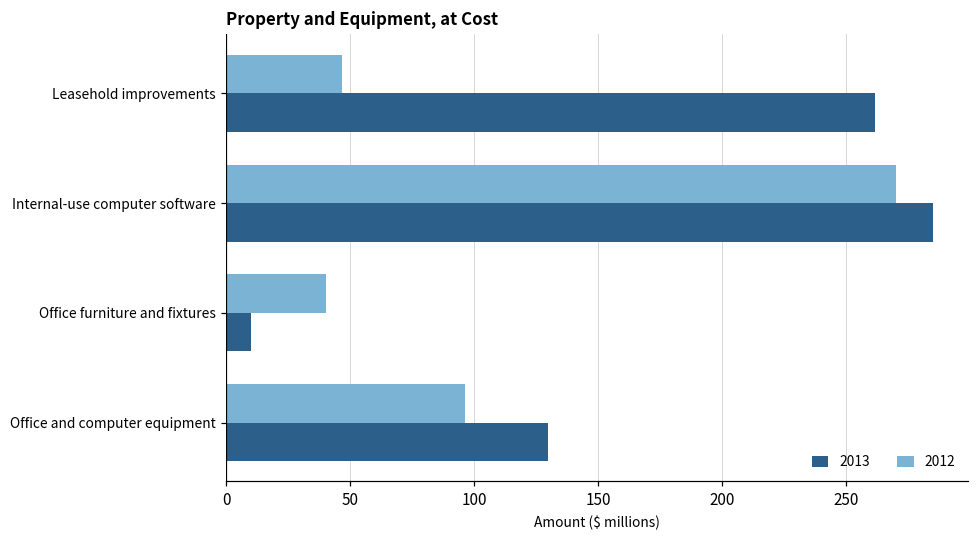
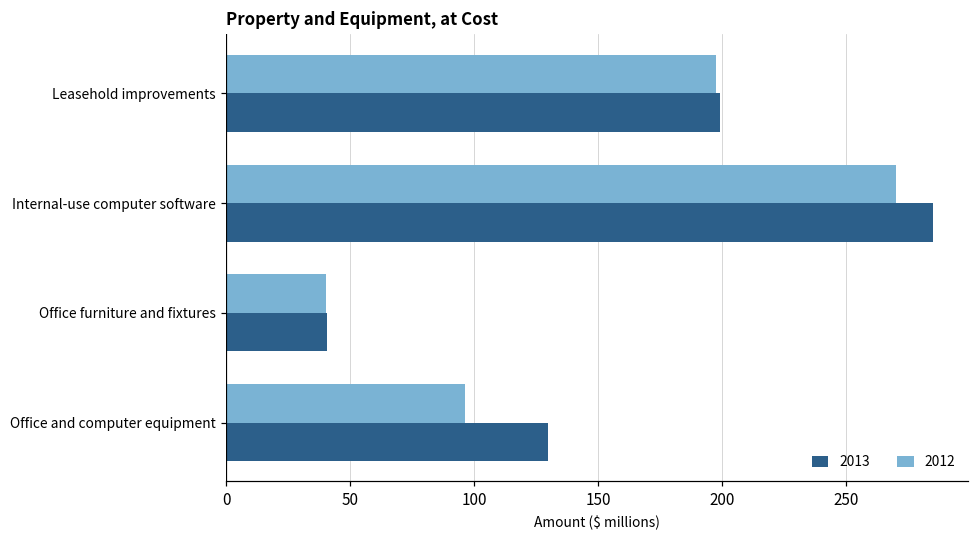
2012, Leasehold improvements: 47 -> 198
2013, Leasehold improvements: 262 -> 199
2013, Office furniture and fixtures: 10 -> 41
